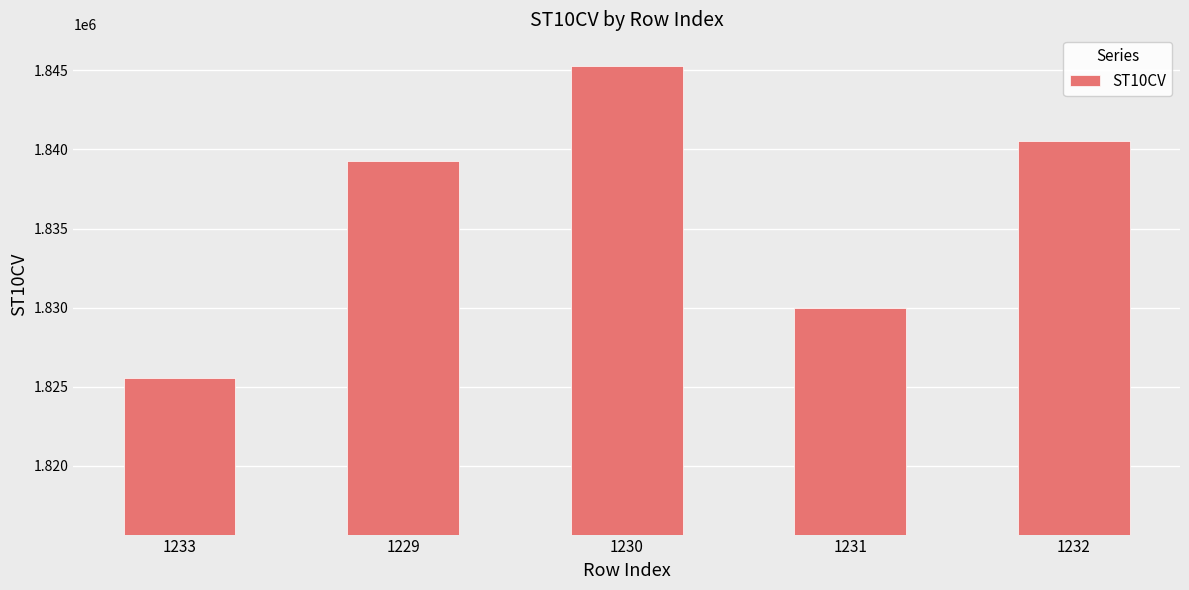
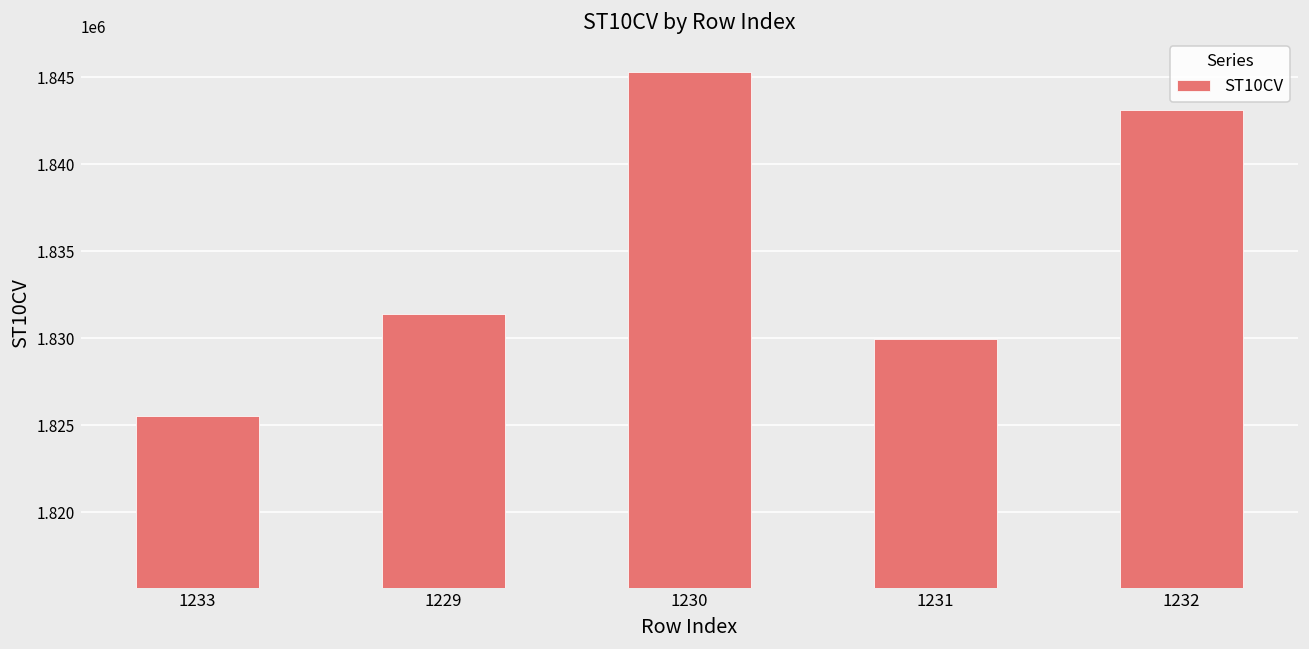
1229: 1839300 -> 1831400
1232: 1840500 -> 1843100
